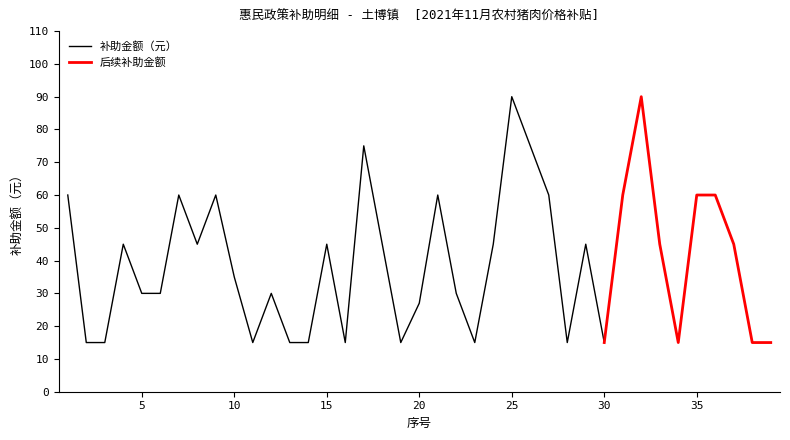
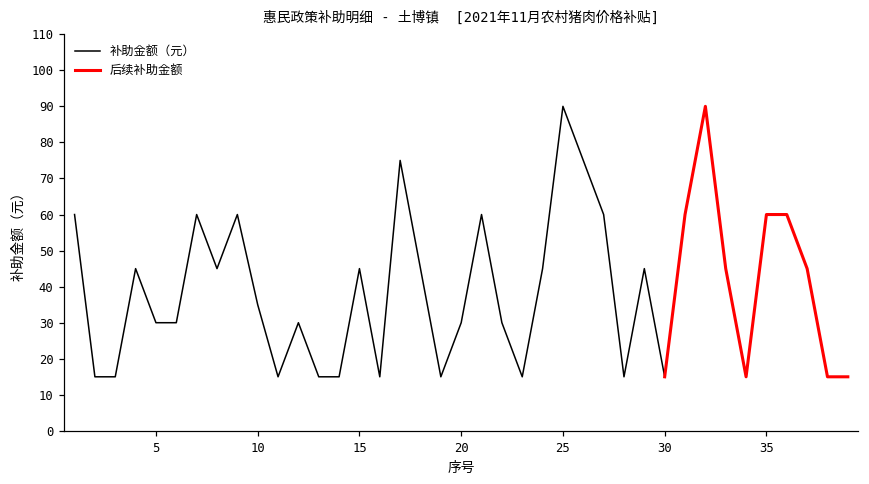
补助金额（元）, 20: 27 -> 30
